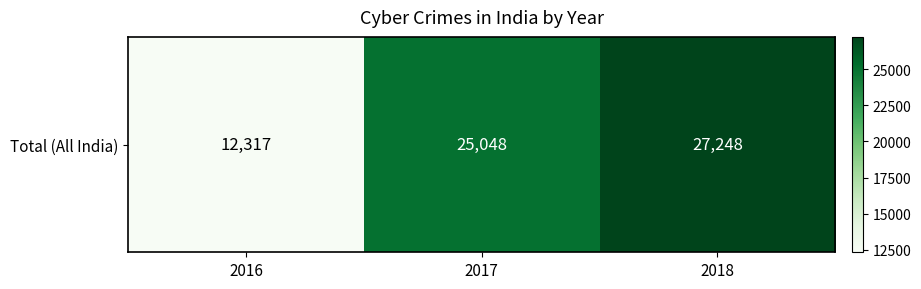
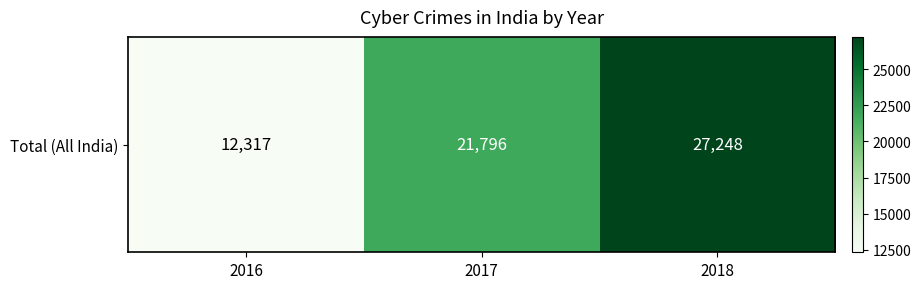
Total (All India), 2017: 25,048 -> 21,796
